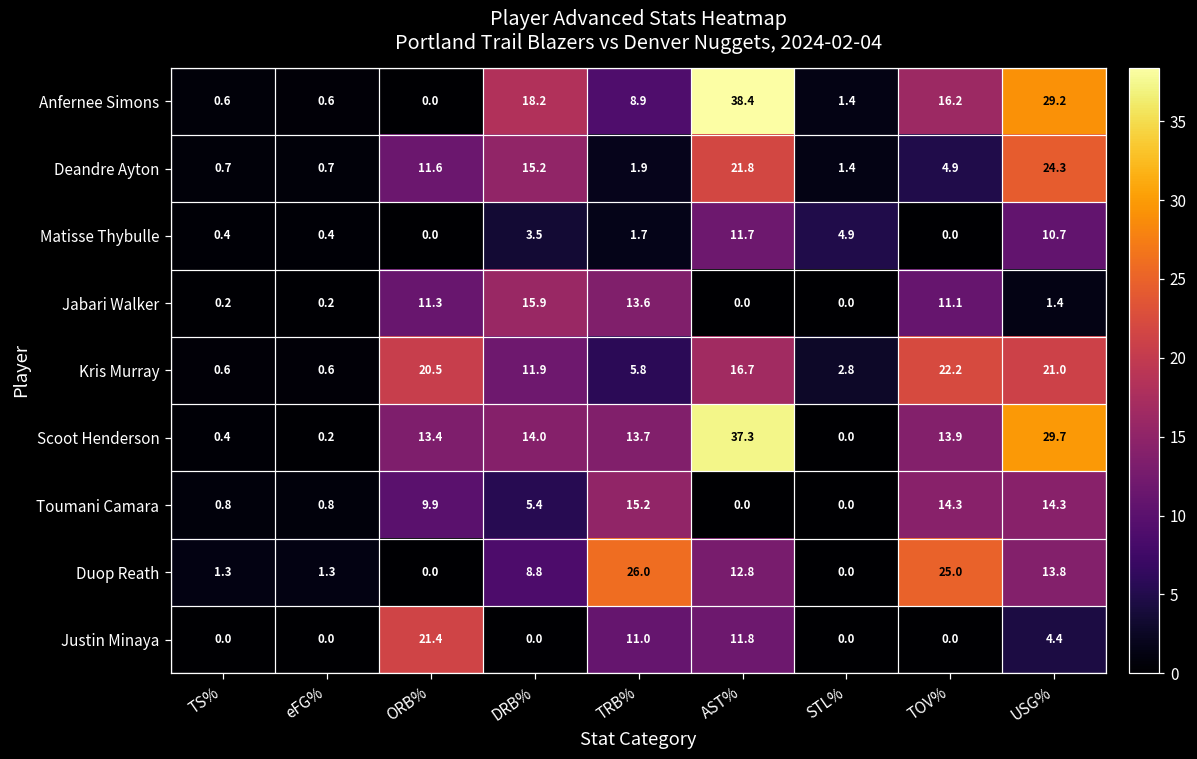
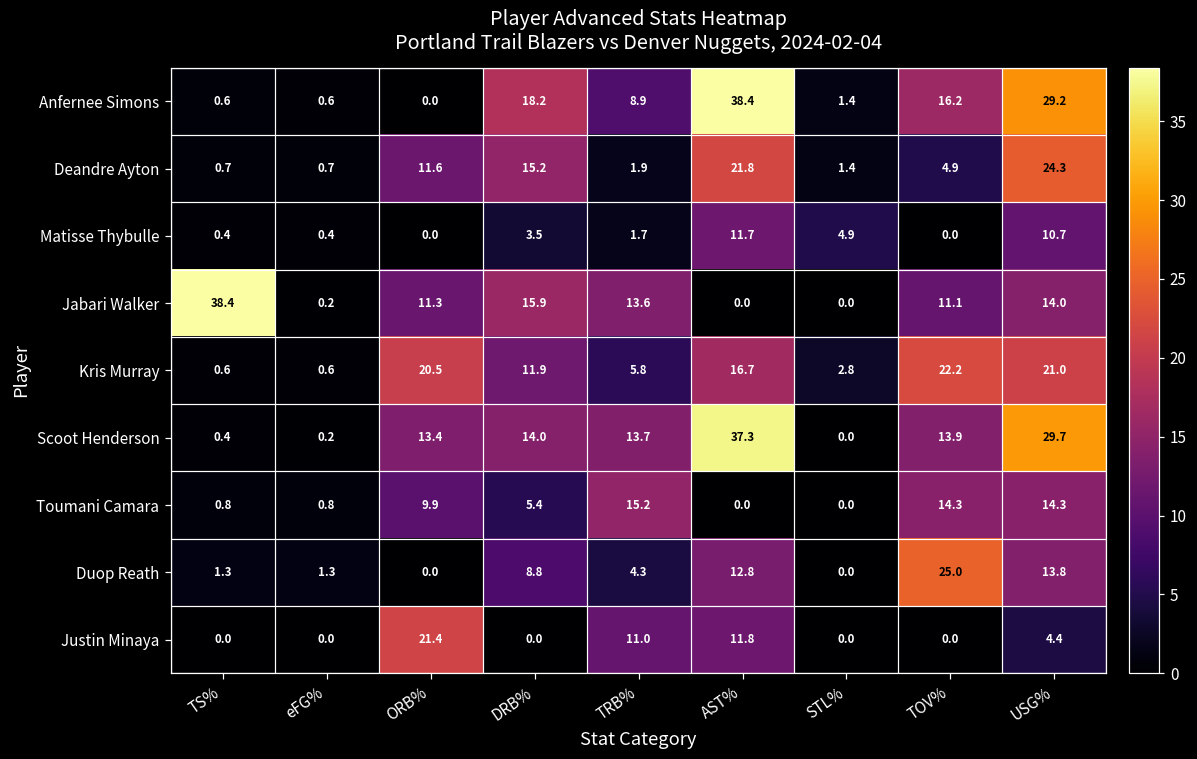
Jabari Walker, TS%: 0.2 -> 38.4
Jabari Walker, USG%: 1.4 -> 14.0
Duop Reath, TRB%: 26.0 -> 4.3
